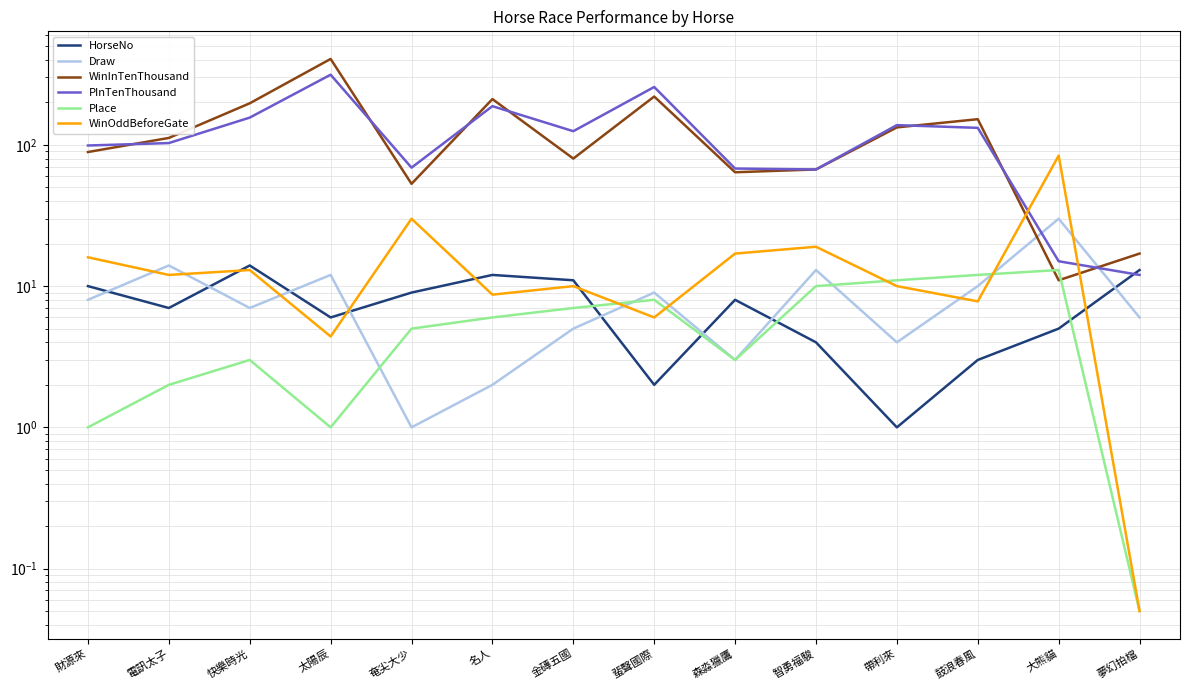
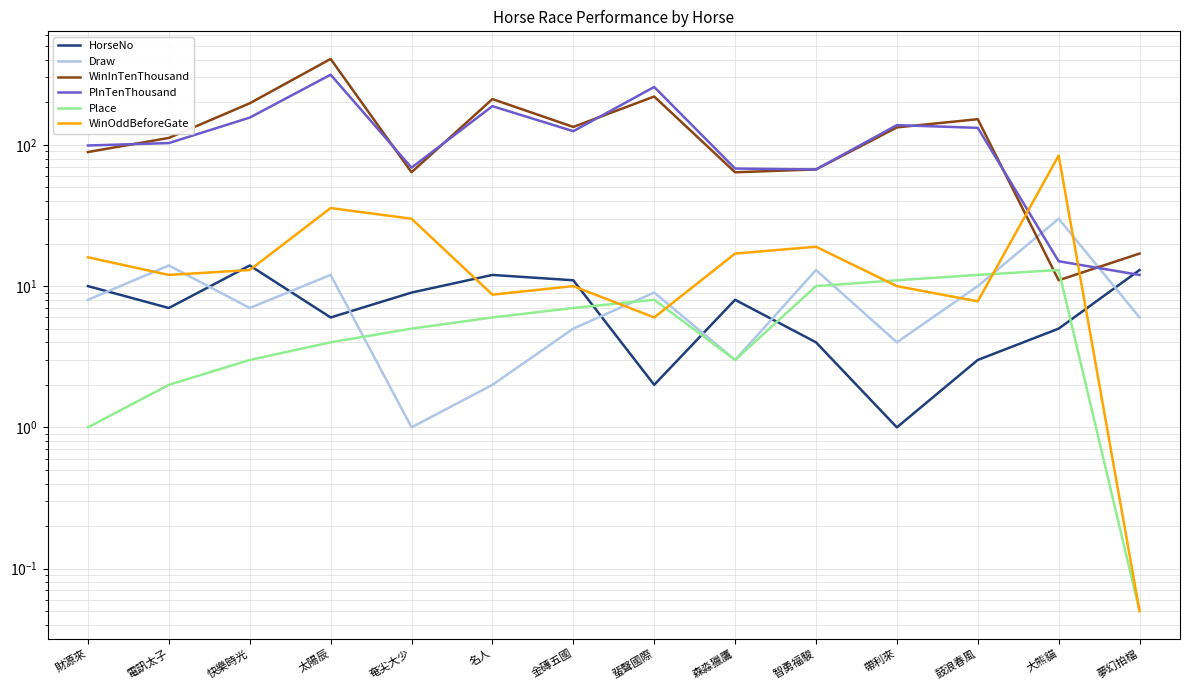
Place, 太陽辰: 1 -> 4
WinOddBeforeGate, 太陽辰: 4.4 -> 36
WinInTenThousand, 奄尖大少: 53 -> 60
WinInTenThousand, 金磚五國: 80 -> 130
